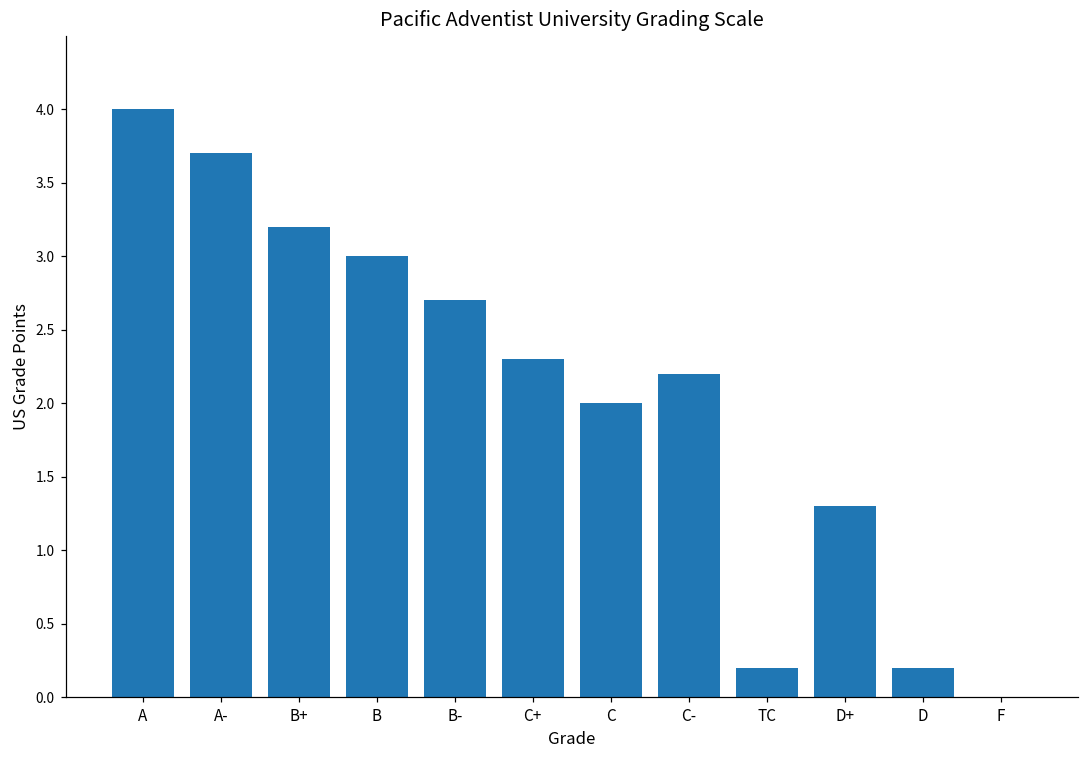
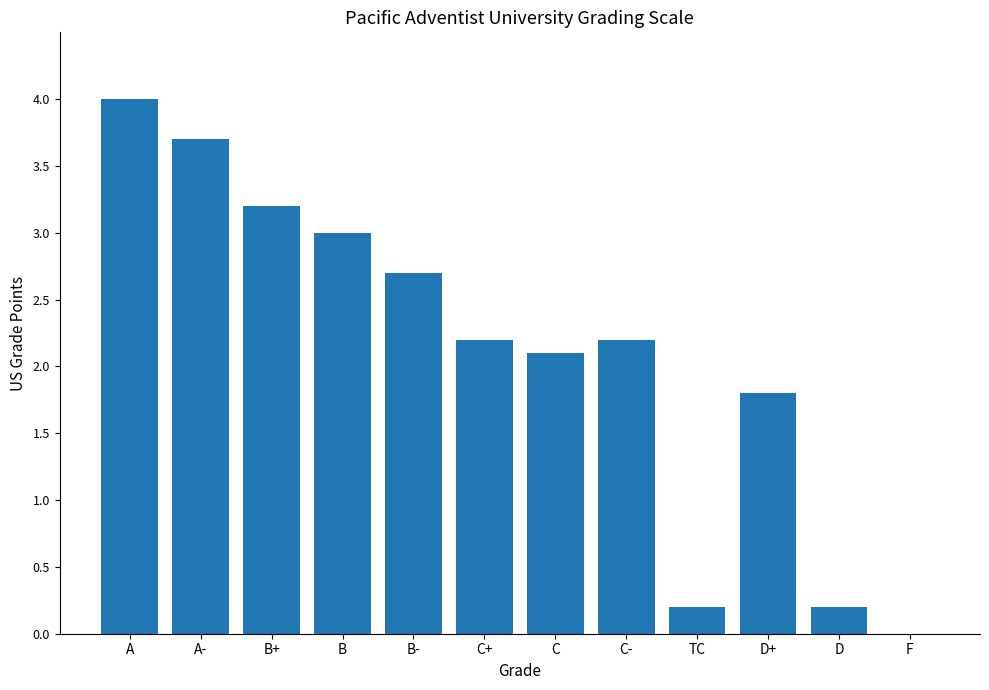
C+: 2.3 -> 2.2
C: 2.0 -> 2.1
D+: 1.3 -> 1.8
